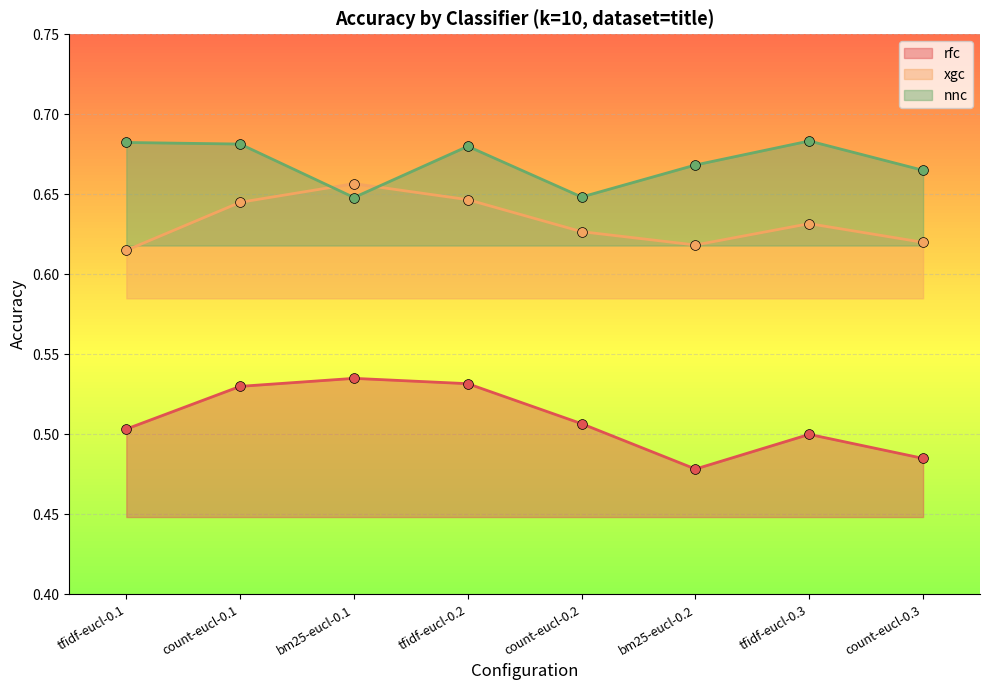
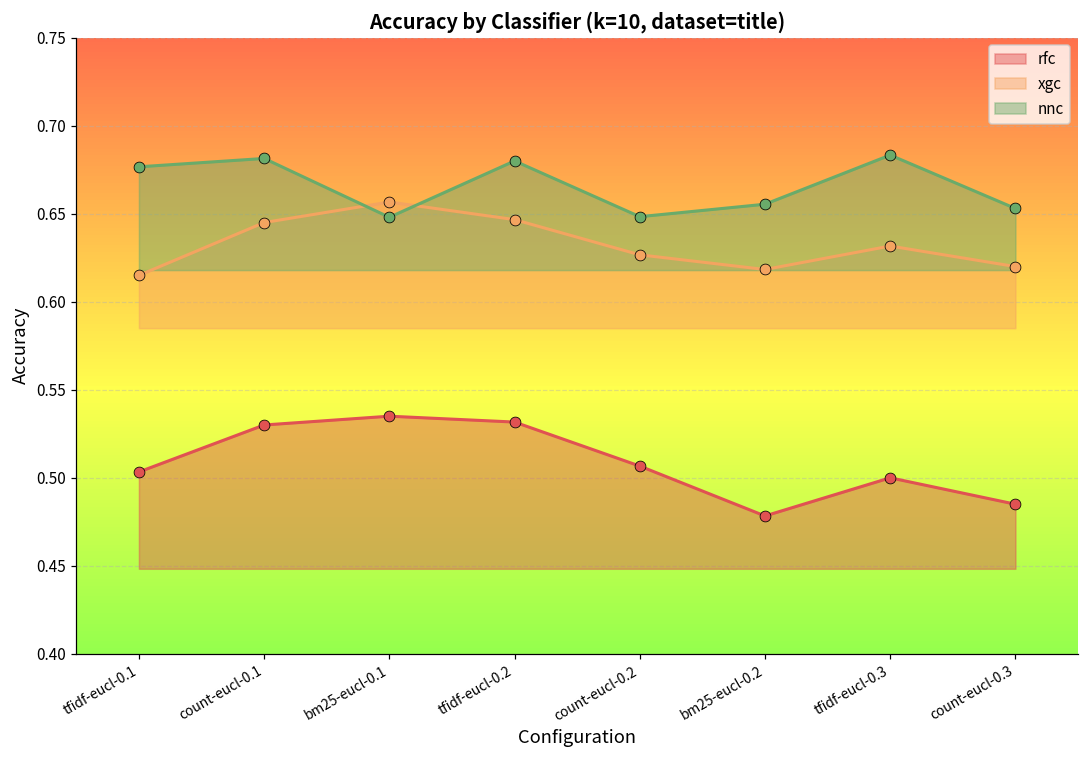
nnc, tfidf-eucl-0.1: 0.682 -> 0.677
nnc, bm25-eucl-0.2: 0.668 -> 0.655
nnc, count-eucl-0.3: 0.665 -> 0.653
